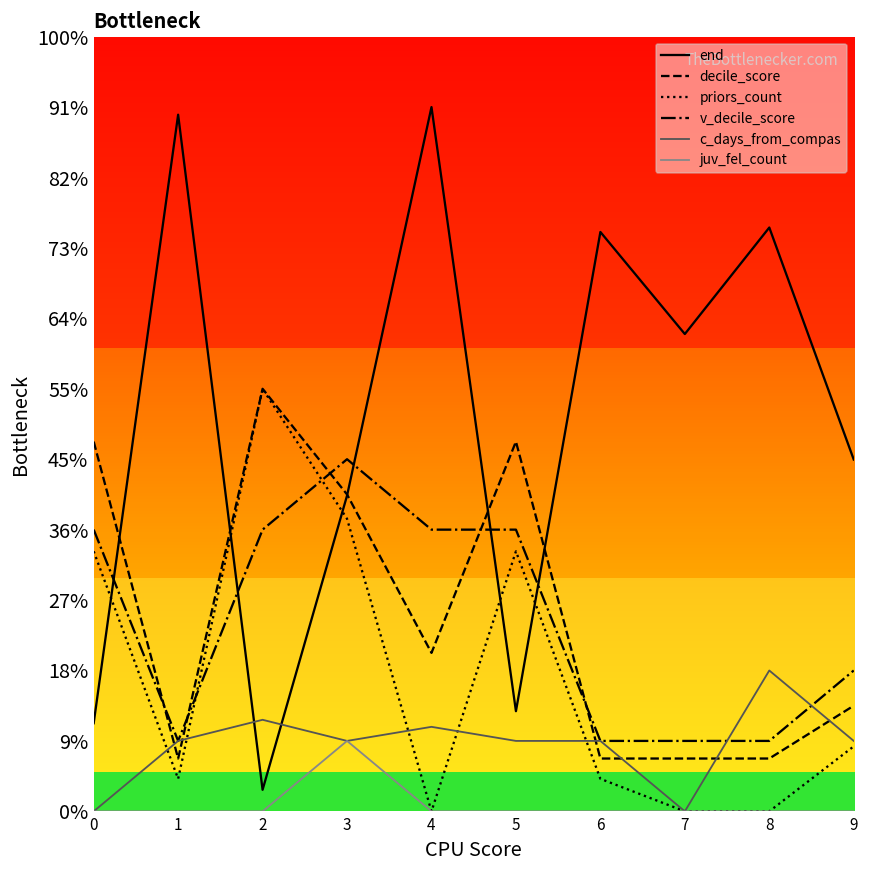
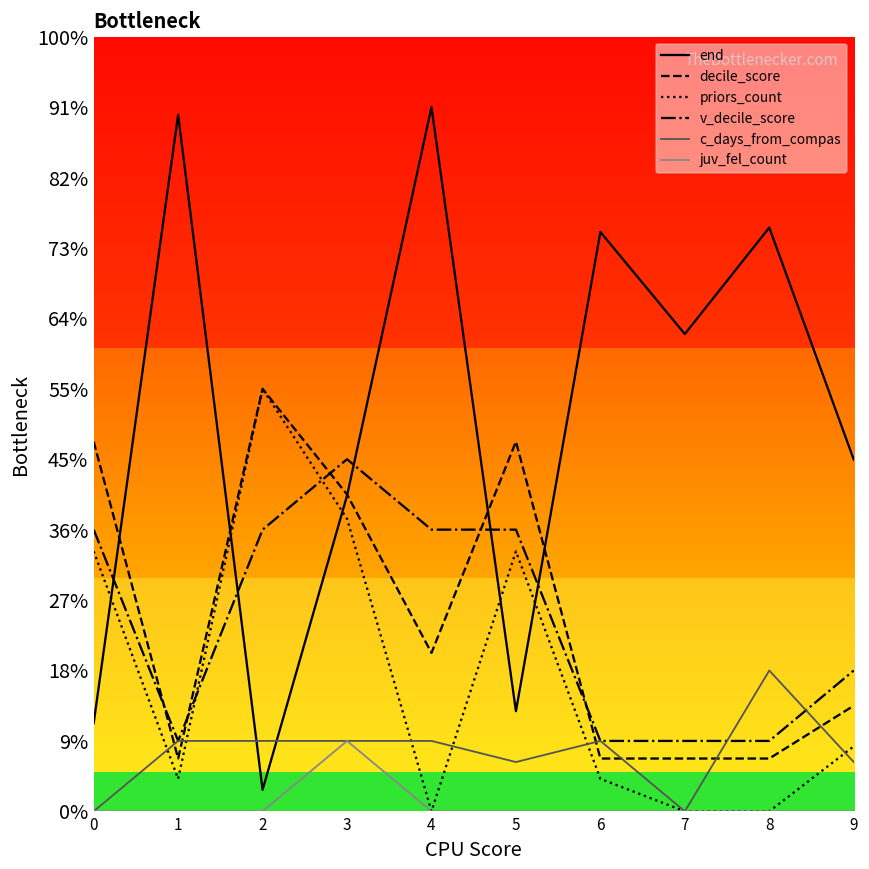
c_days_from_compas, 2: 12% -> 9%
c_days_from_compas, 4: 11% -> 9%
c_days_from_compas, 5: 9% -> 6%
c_days_from_compas, 9: 9% -> 6%
